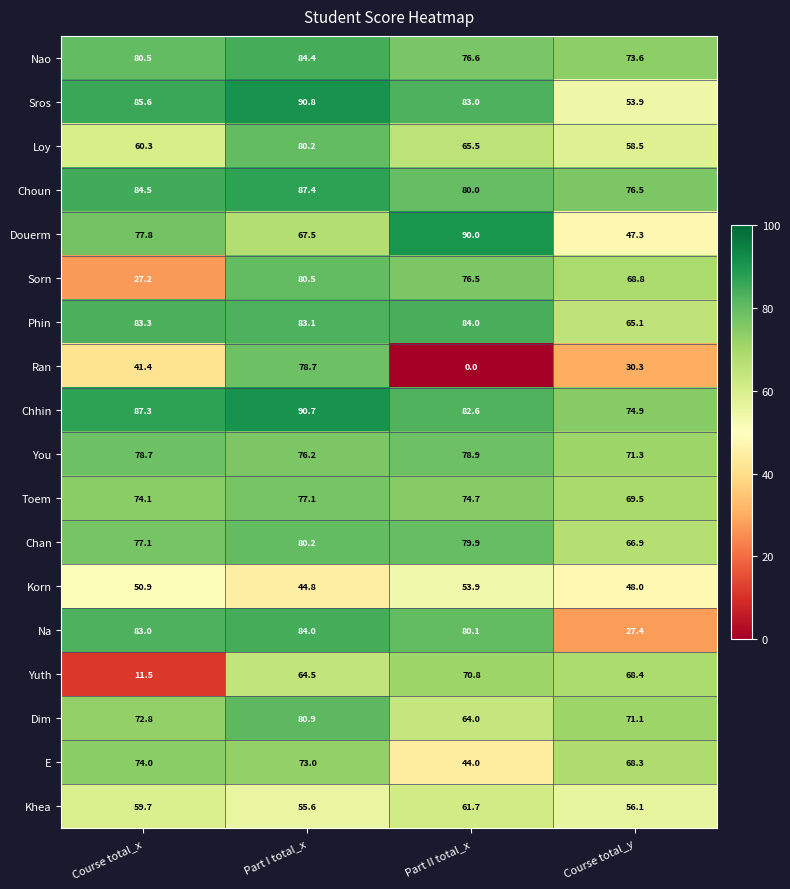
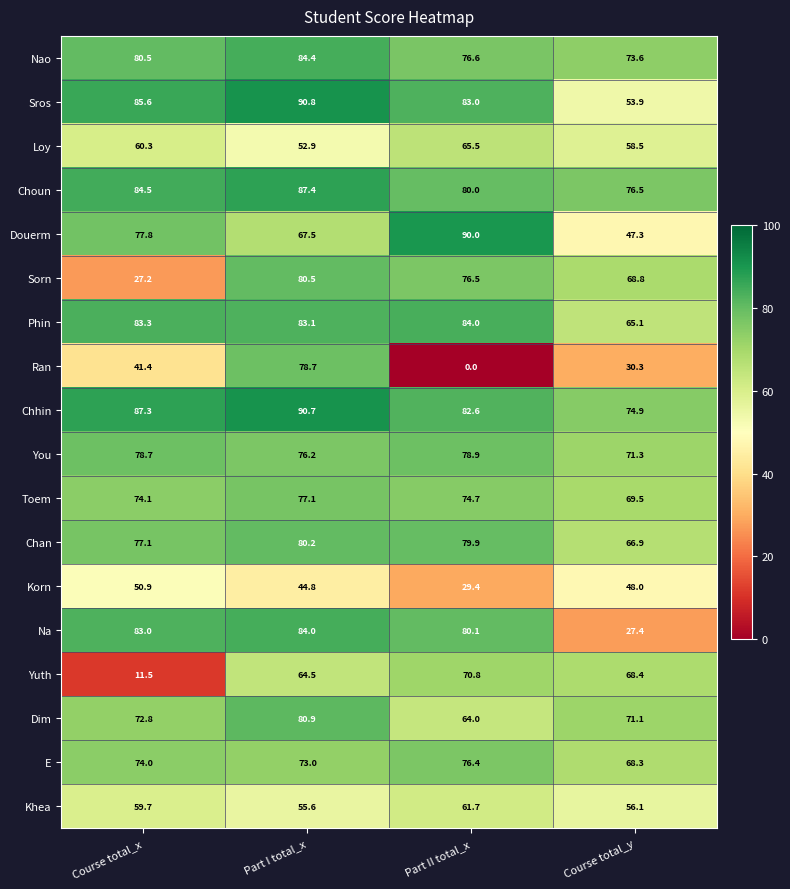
Loy, Part I total_x: 80.2 -> 52.9
Korn, Part II total_x: 53.9 -> 29.4
E, Part II total_x: 44.0 -> 76.4
